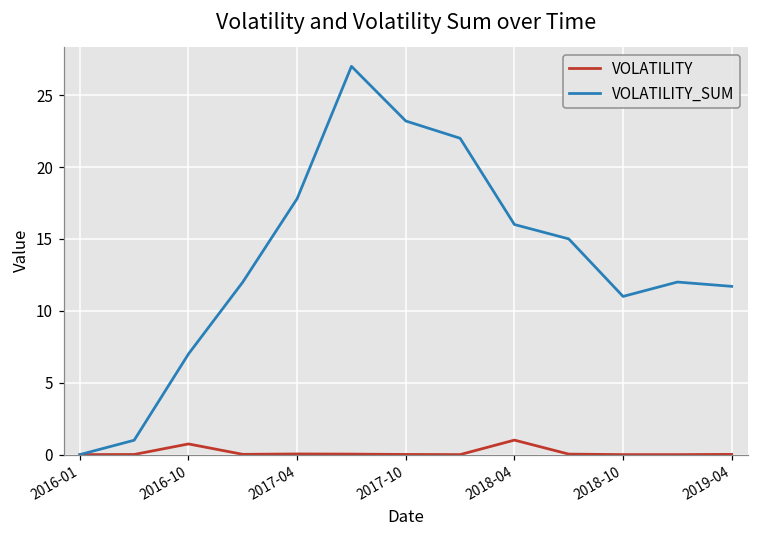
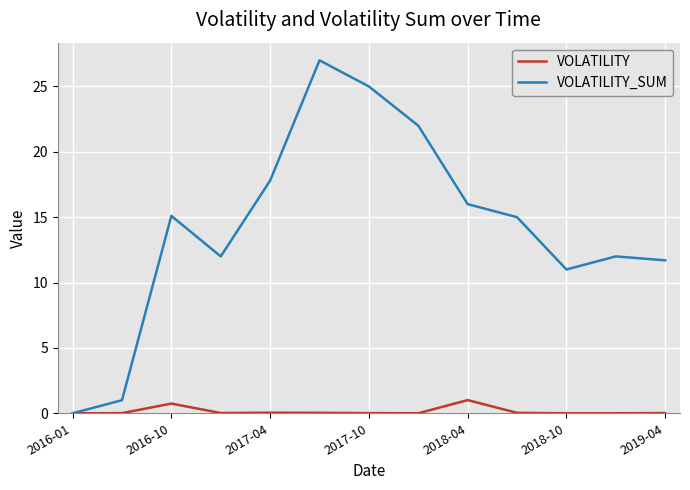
VOLATILITY_SUM, 2016-10: 7.0 -> 15.1
VOLATILITY_SUM, 2017-10: 23.2 -> 25.0
